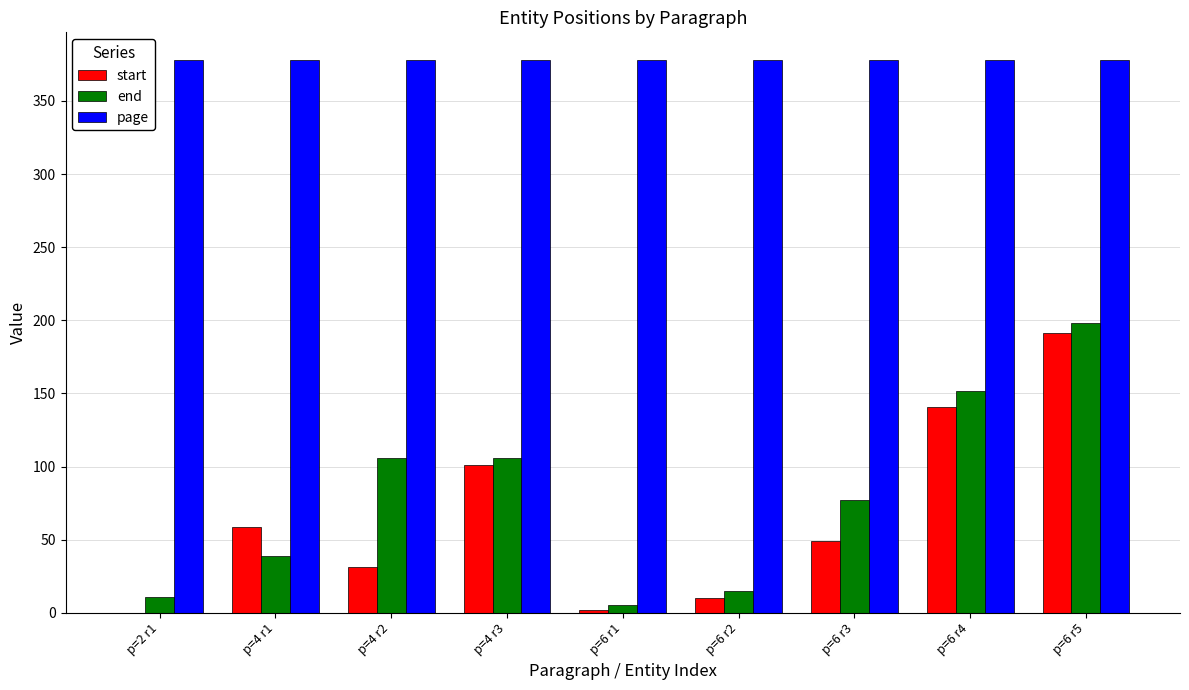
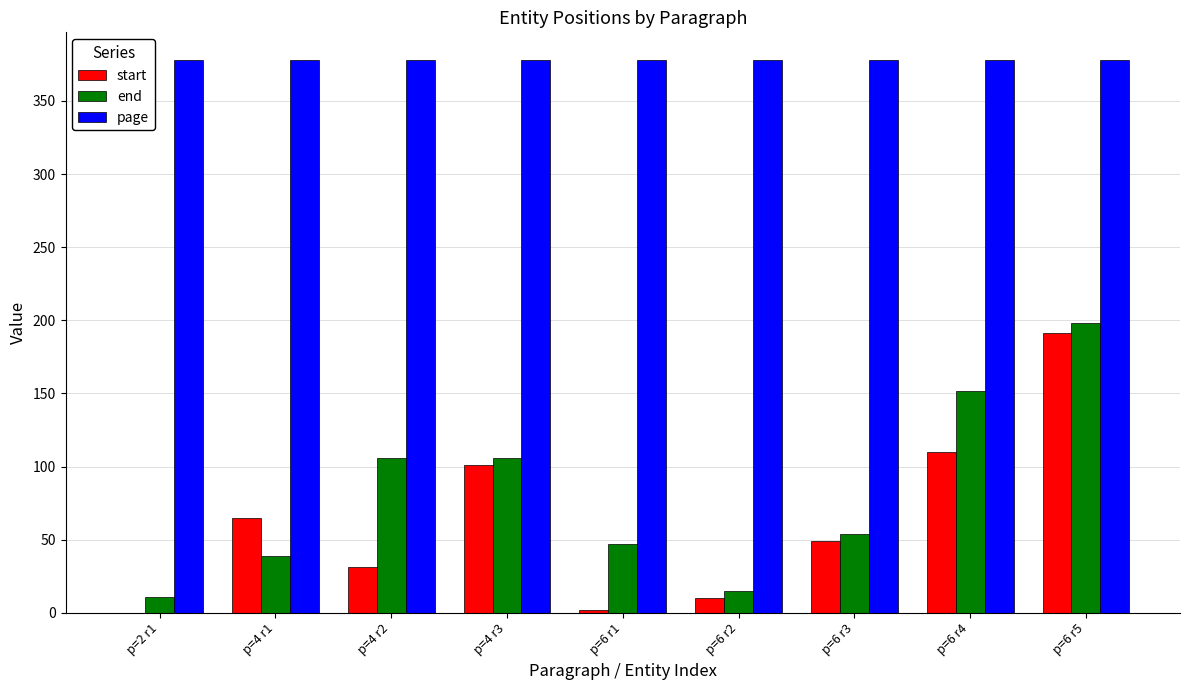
start, p=4 r1: 59 -> 65
end, p=6 r1: 5 -> 47
end, p=6 r3: 77 -> 54
start, p=6 r4: 141 -> 110
